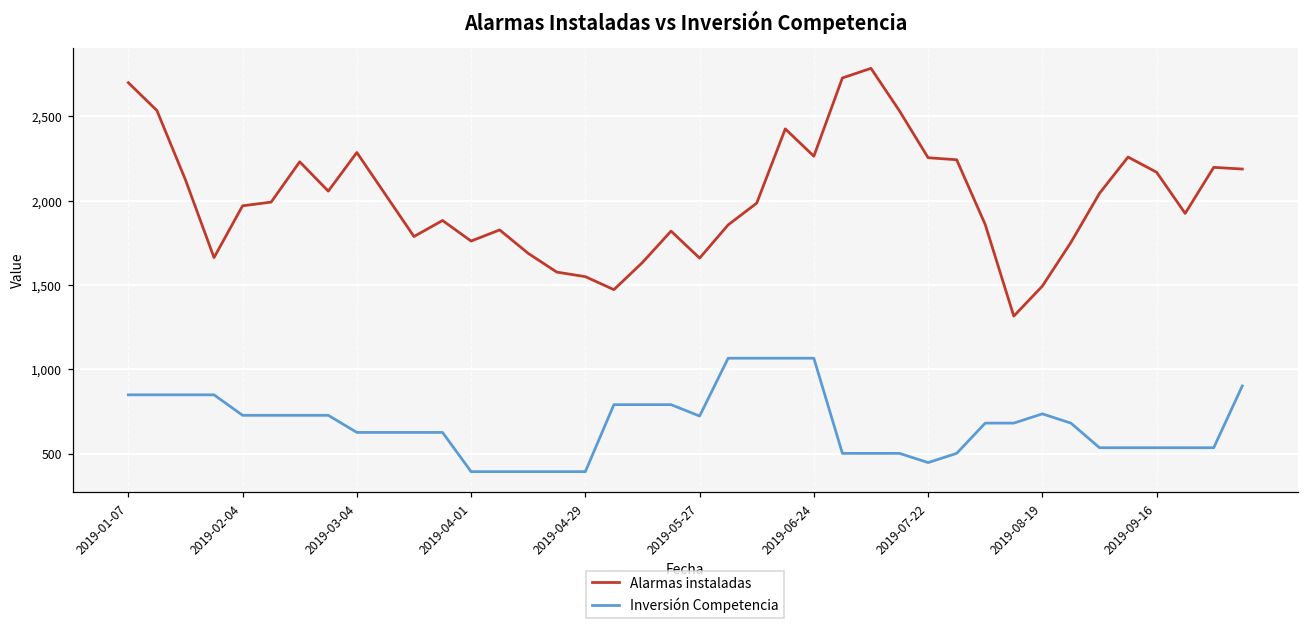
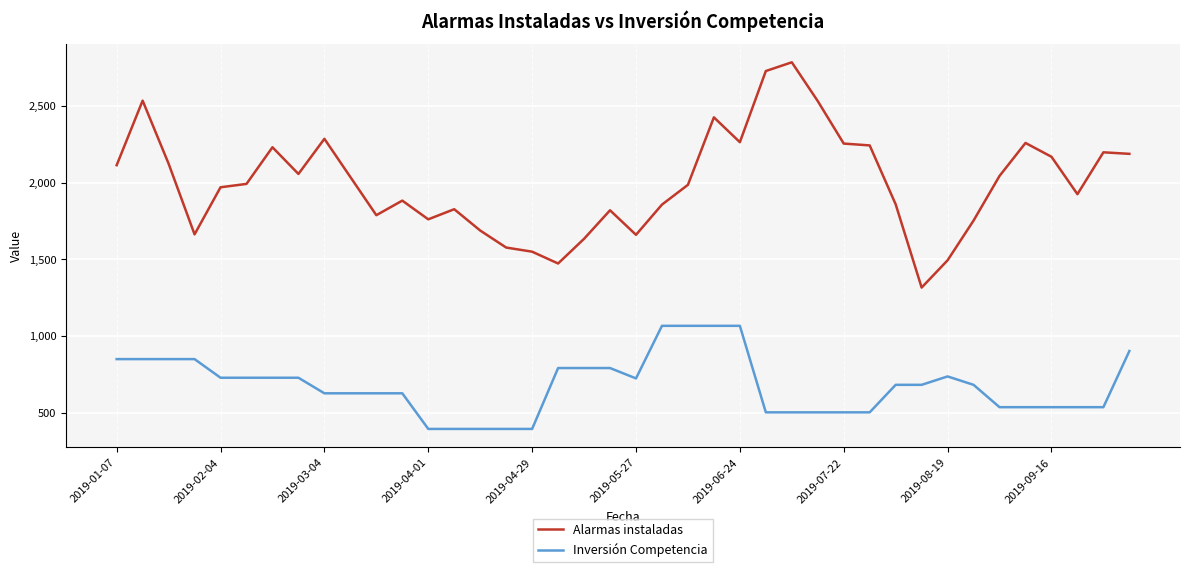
Alarmas instaladas, 2019-01-07: 2,700 -> 2,110
Inversión Competencia, 2019-07-22: 450 -> 500
